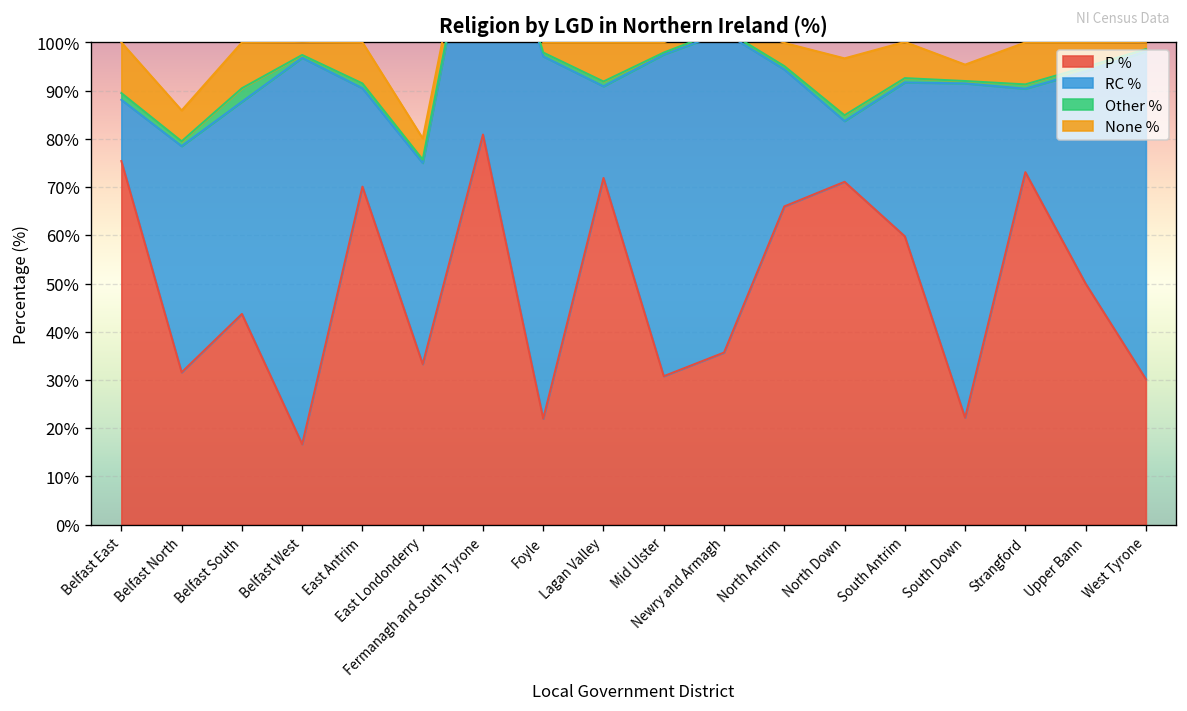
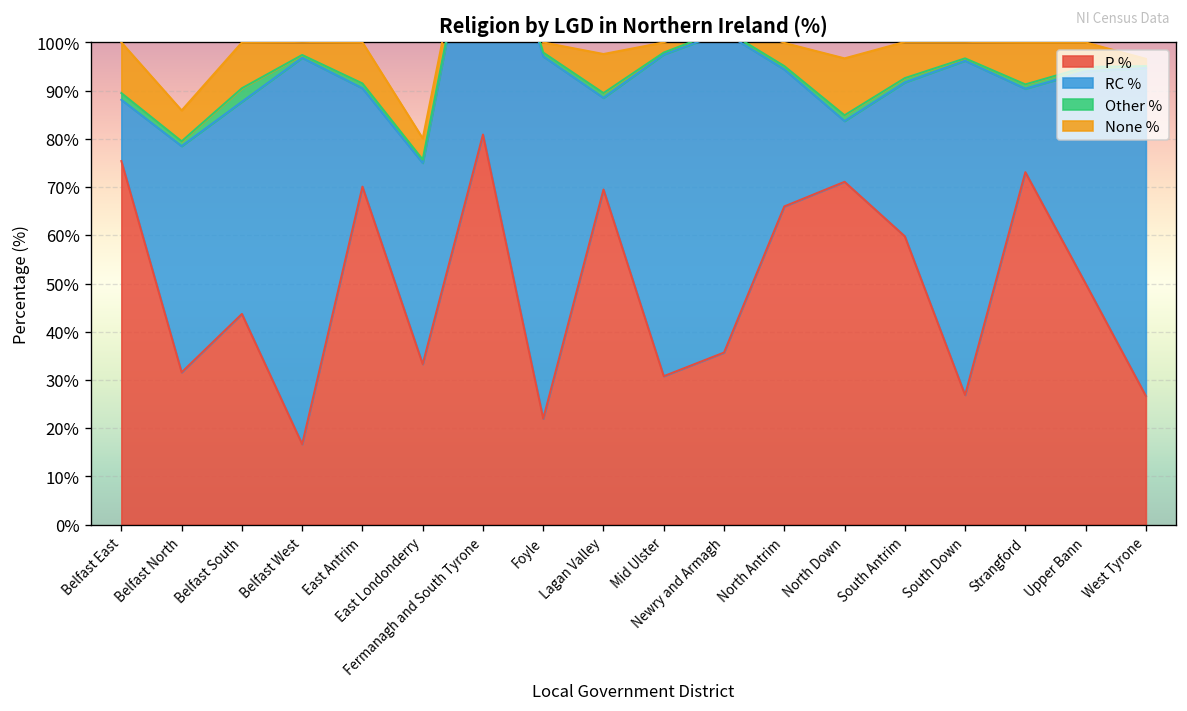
P %, Lagan Valley: 72% -> 70%
P %, South Down: 22% -> 27%
P %, West Tyrone: 30% -> 27%
